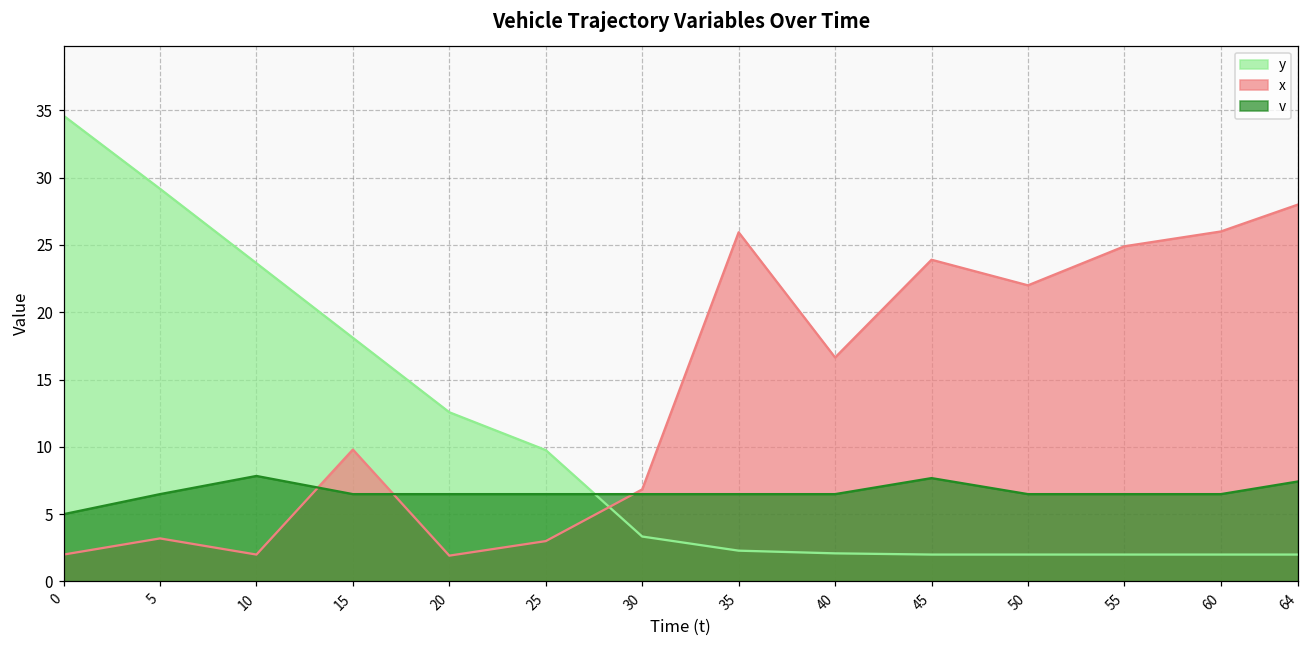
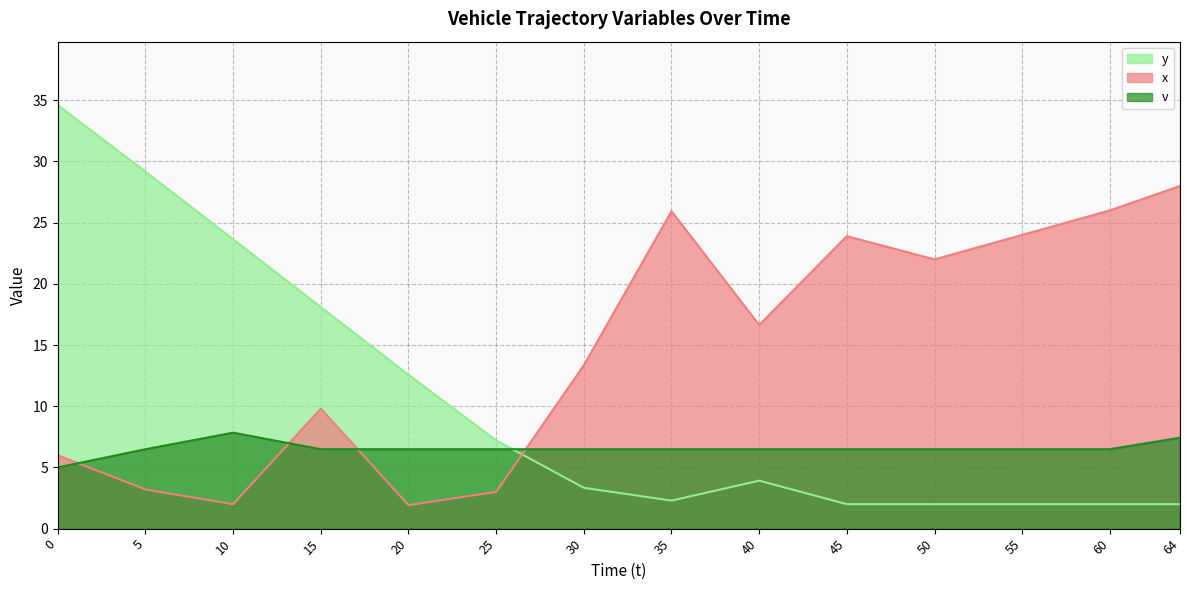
x, 0: 2 -> 6
y, 25: 9.8 -> 7.2
x, 30: 6.8 -> 13.4
y, 40: 2.1 -> 3.9
v, 45: 7.7 -> 6.5
x, 55: 24.9 -> 24.0
